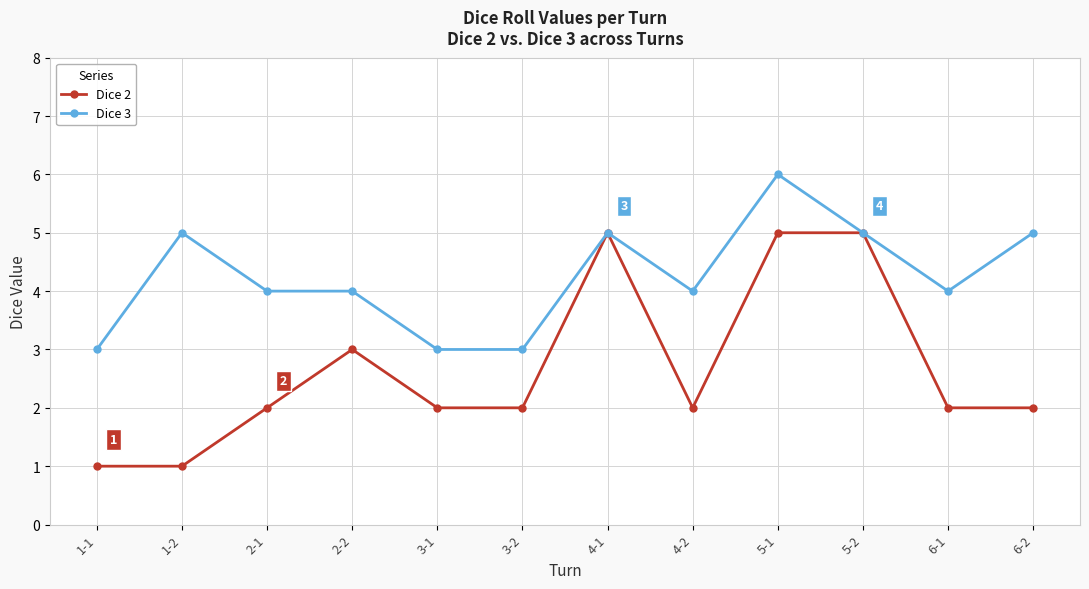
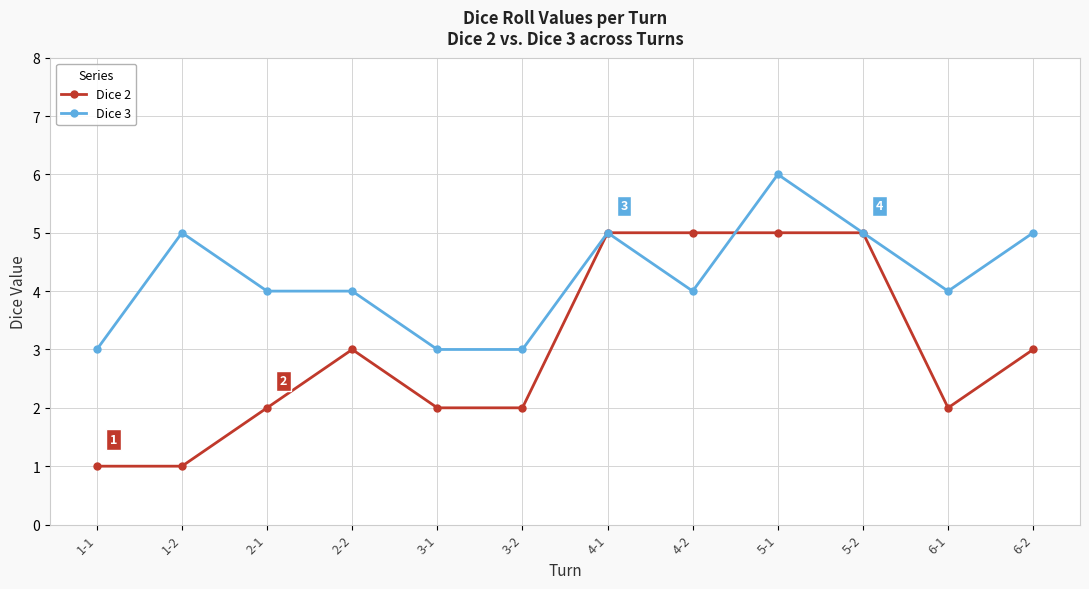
Dice 2, 4-2: 2 -> 5
Dice 2, 6-2: 2 -> 3
